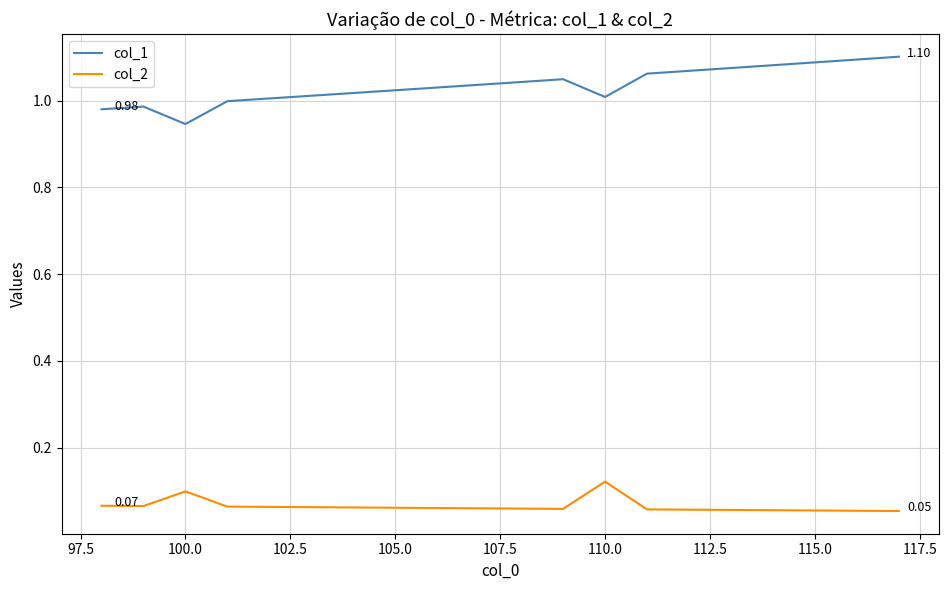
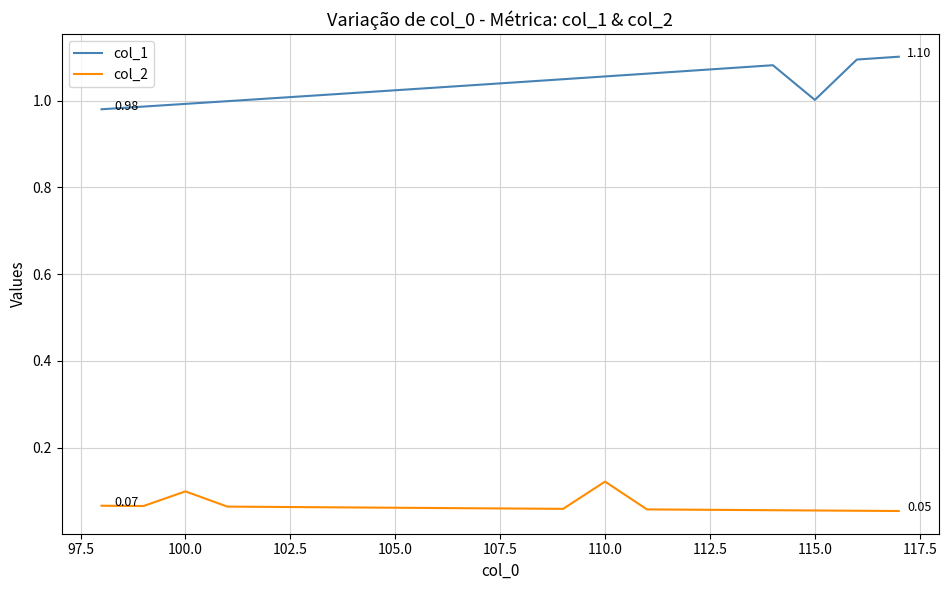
col_1, 100.0: 0.95 -> 0.99
col_1, 110.0: 1.01 -> 1.06
col_1, 115.0: 1.09 -> 1.00
